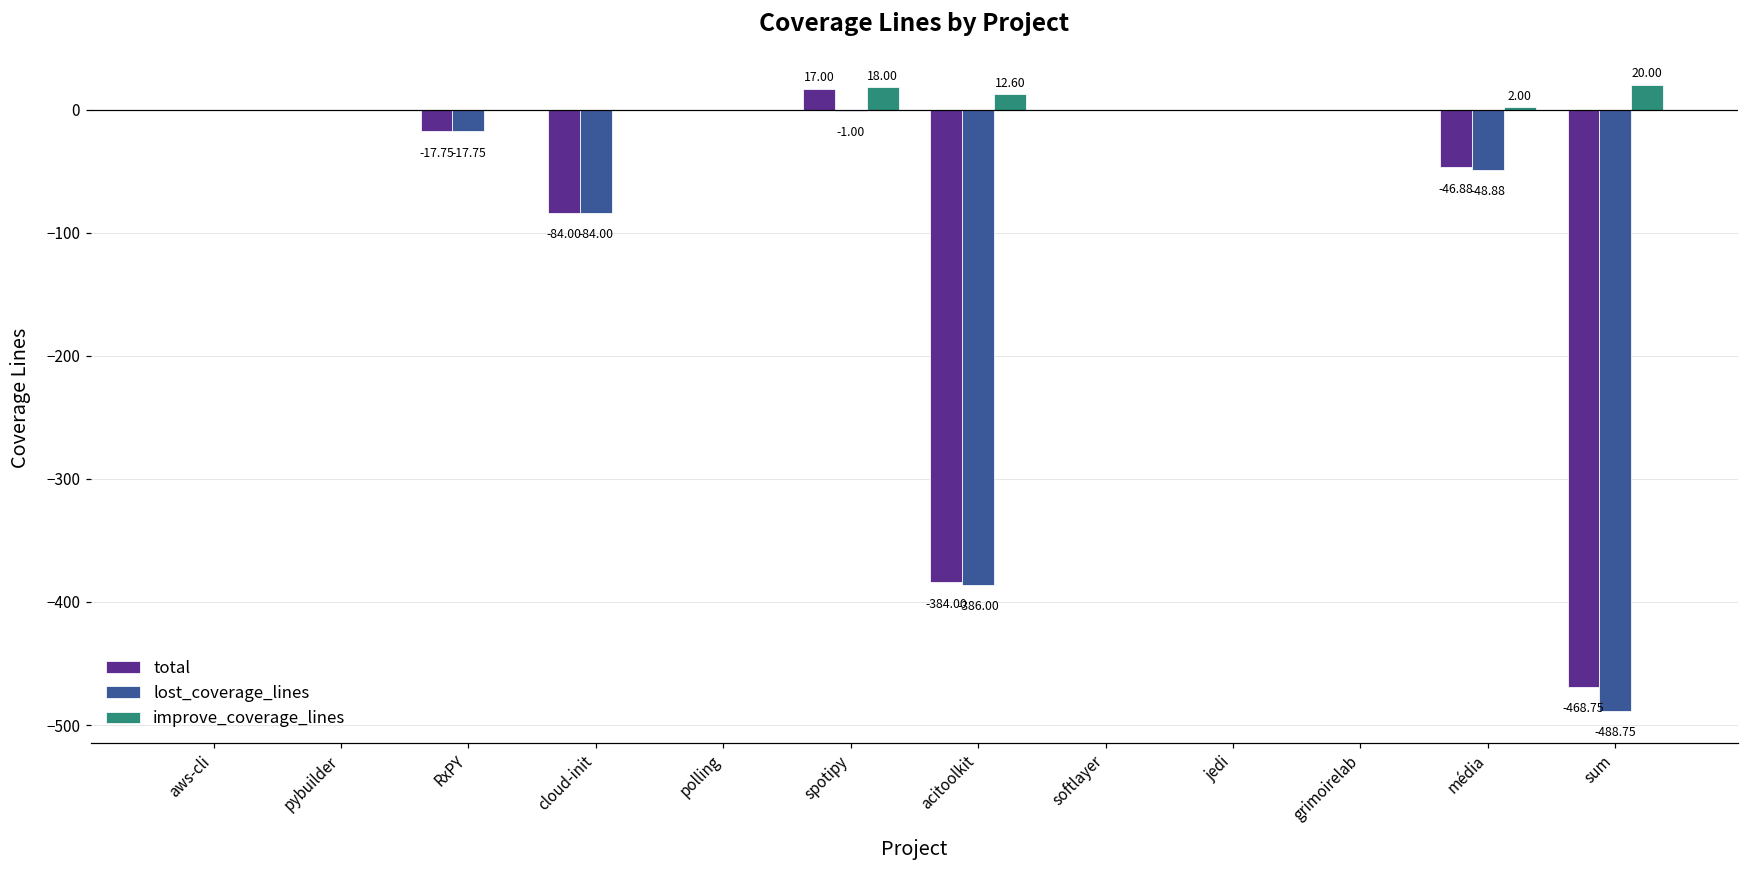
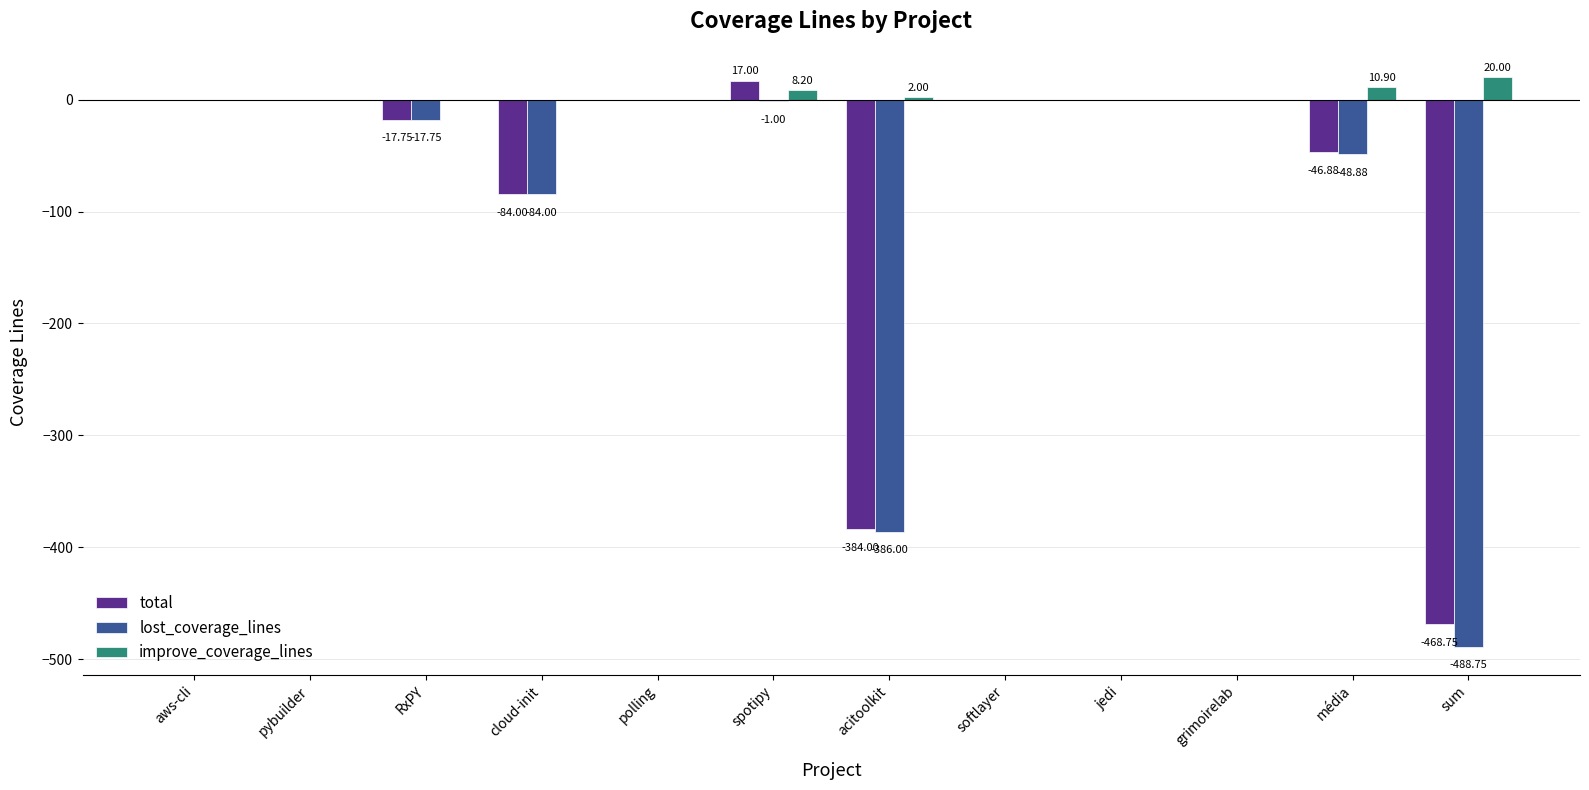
improve_coverage_lines, spotipy: 18.00 -> 8.20
improve_coverage_lines, acitoolkit: 12.60 -> 2.00
improve_coverage_lines, média: 2.00 -> 10.90
